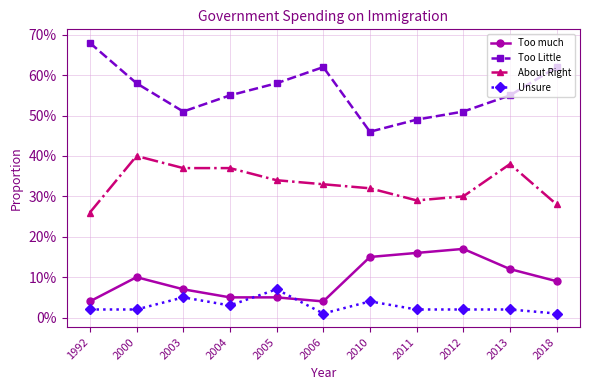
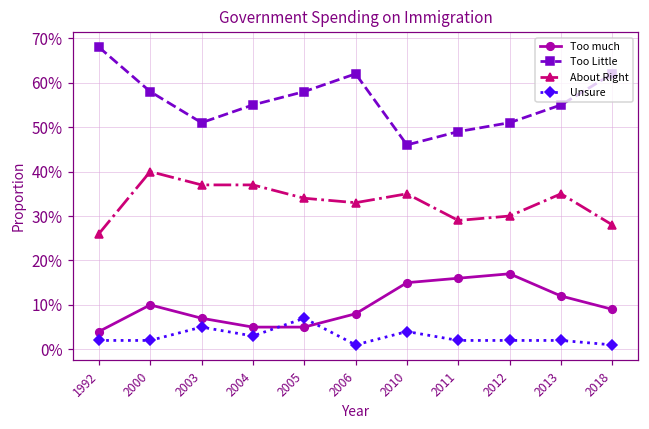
Too much, 2006: 4% -> 8%
About Right, 2010: 32% -> 35%
About Right, 2013: 38% -> 35%
